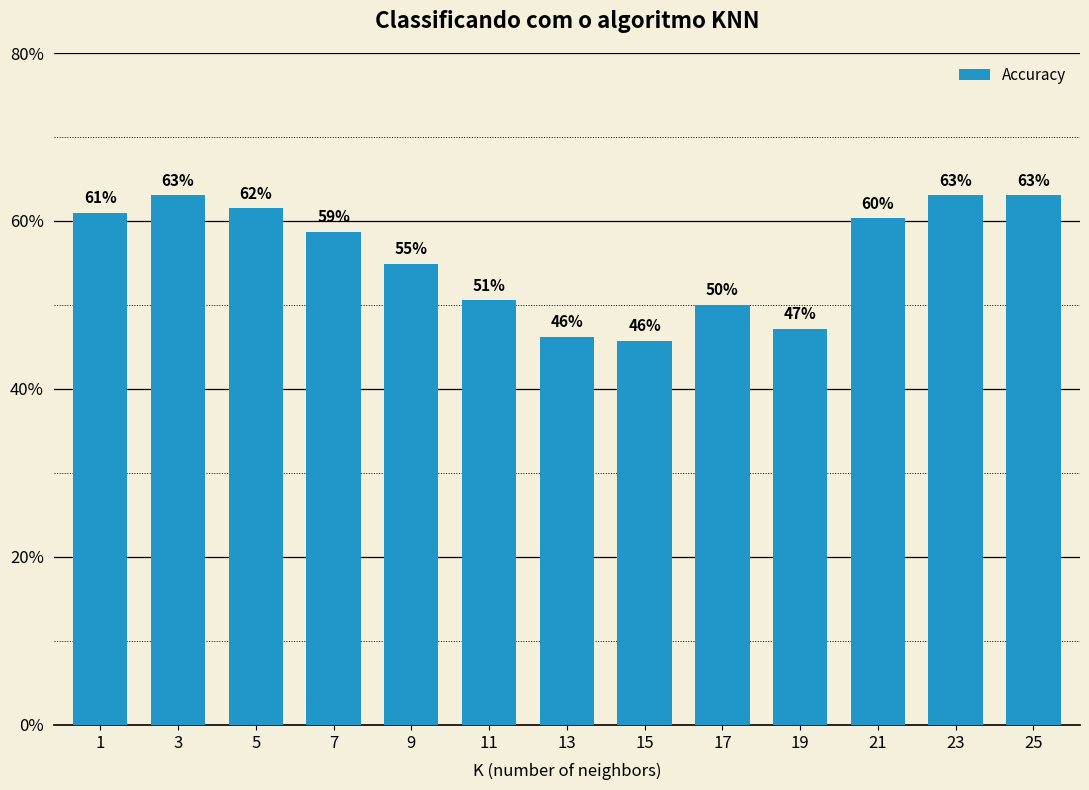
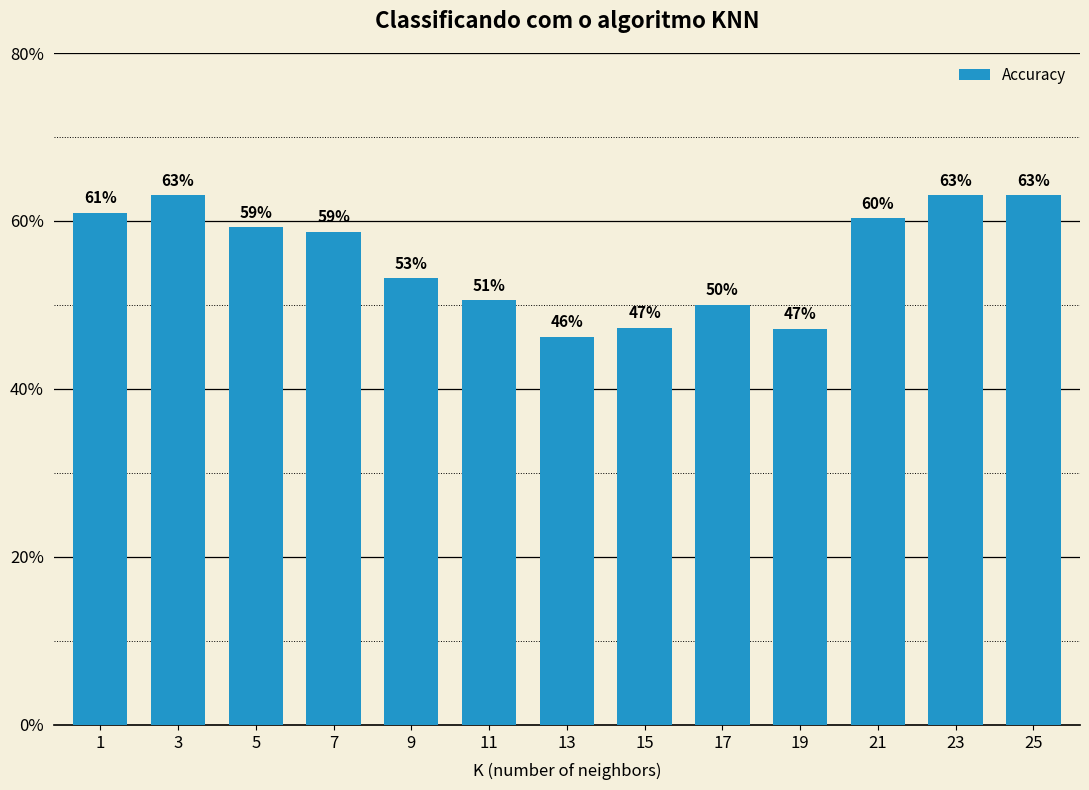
5: 62% -> 59%
9: 55% -> 53%
15: 46% -> 47%
